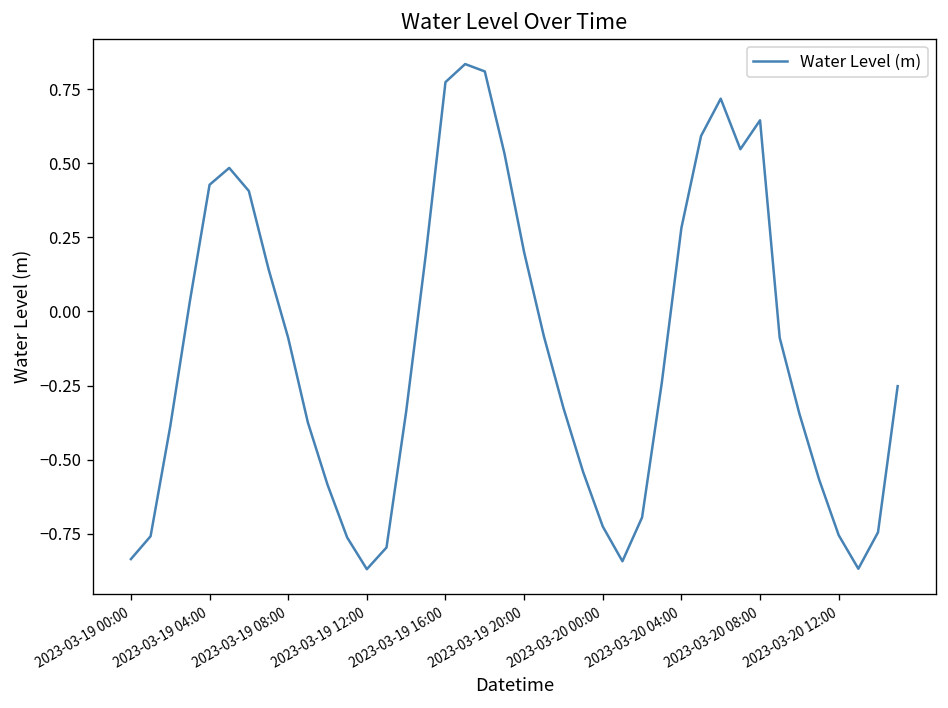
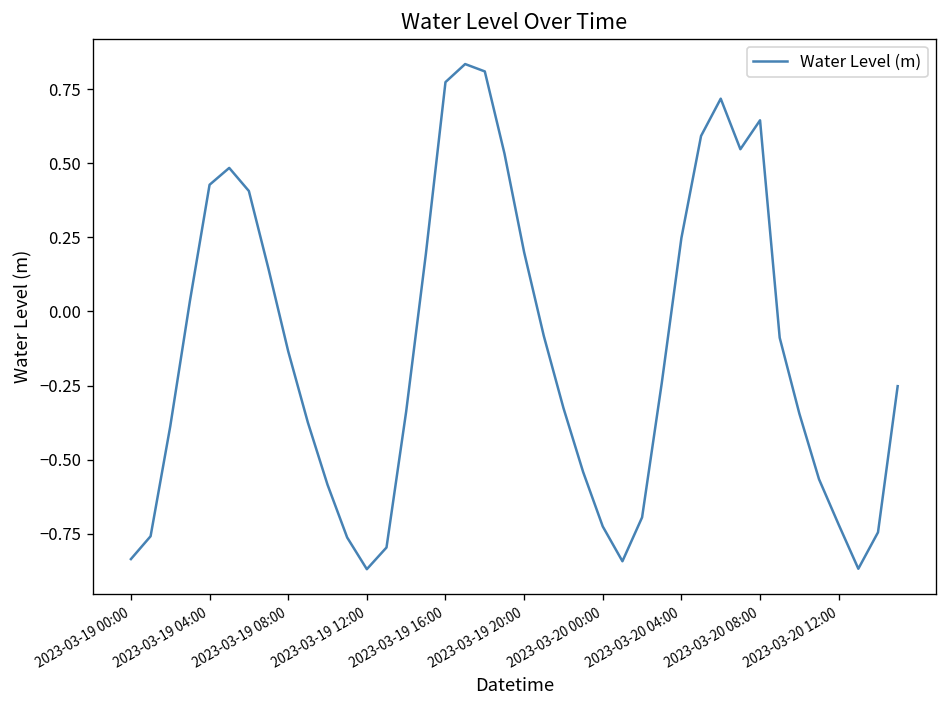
2023-03-19 08:00: -0.09 -> -0.13
2023-03-20 04:00: 0.28 -> 0.25
2023-03-20 12:00: -0.75 -> -0.72
